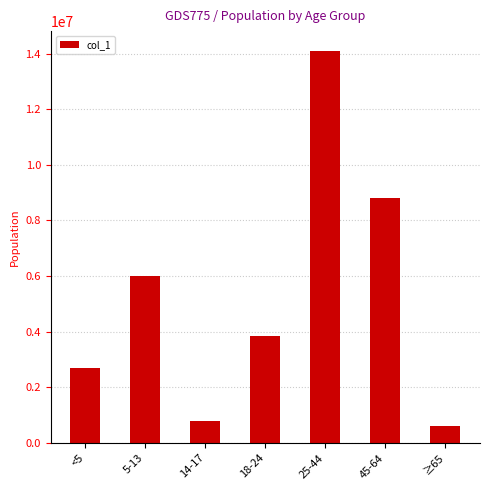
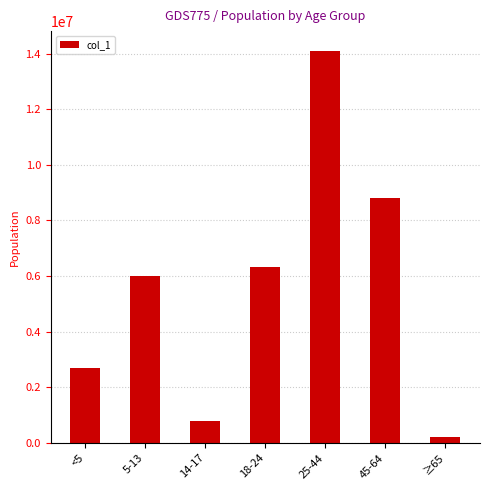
18-24: 3900000 -> 6300000
≥65: 600000 -> 200000
